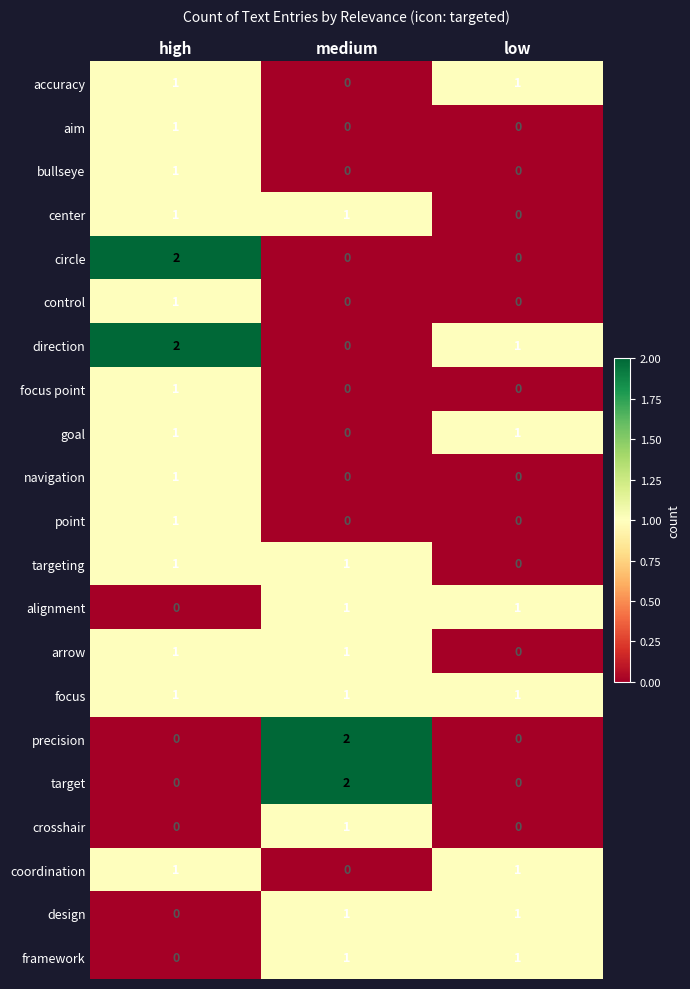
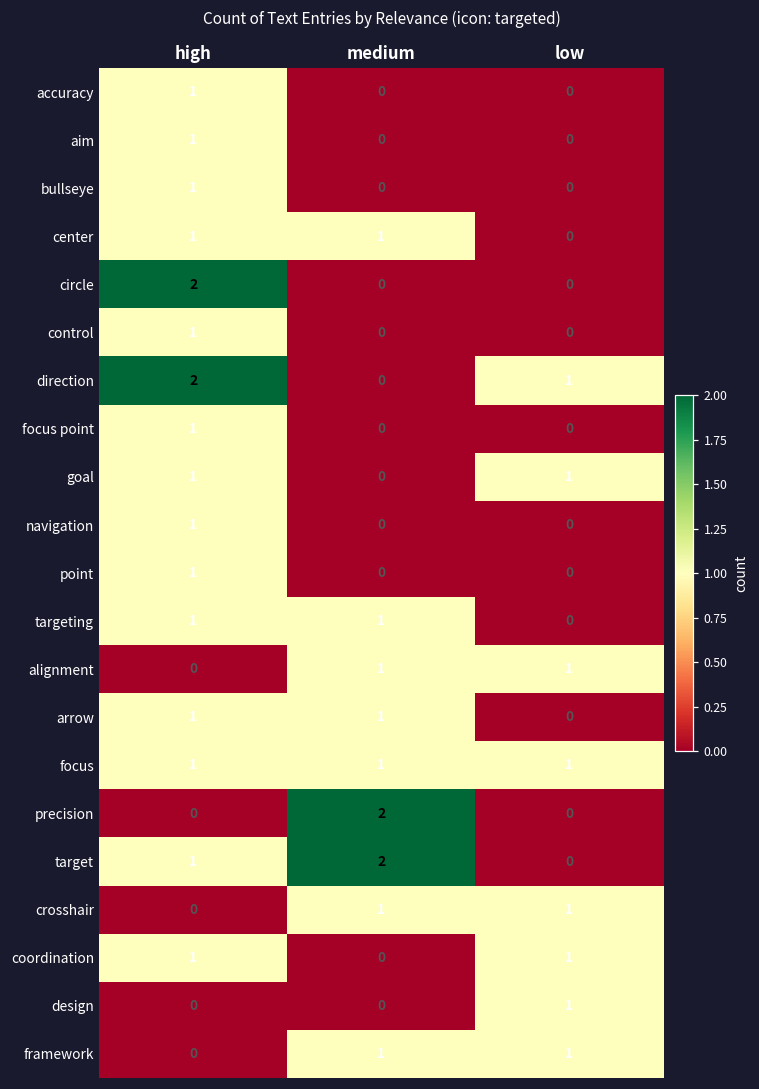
accuracy, low: 1 -> 0
target, high: 0 -> 1
crosshair, low: 0 -> 1
design, medium: 1 -> 0
